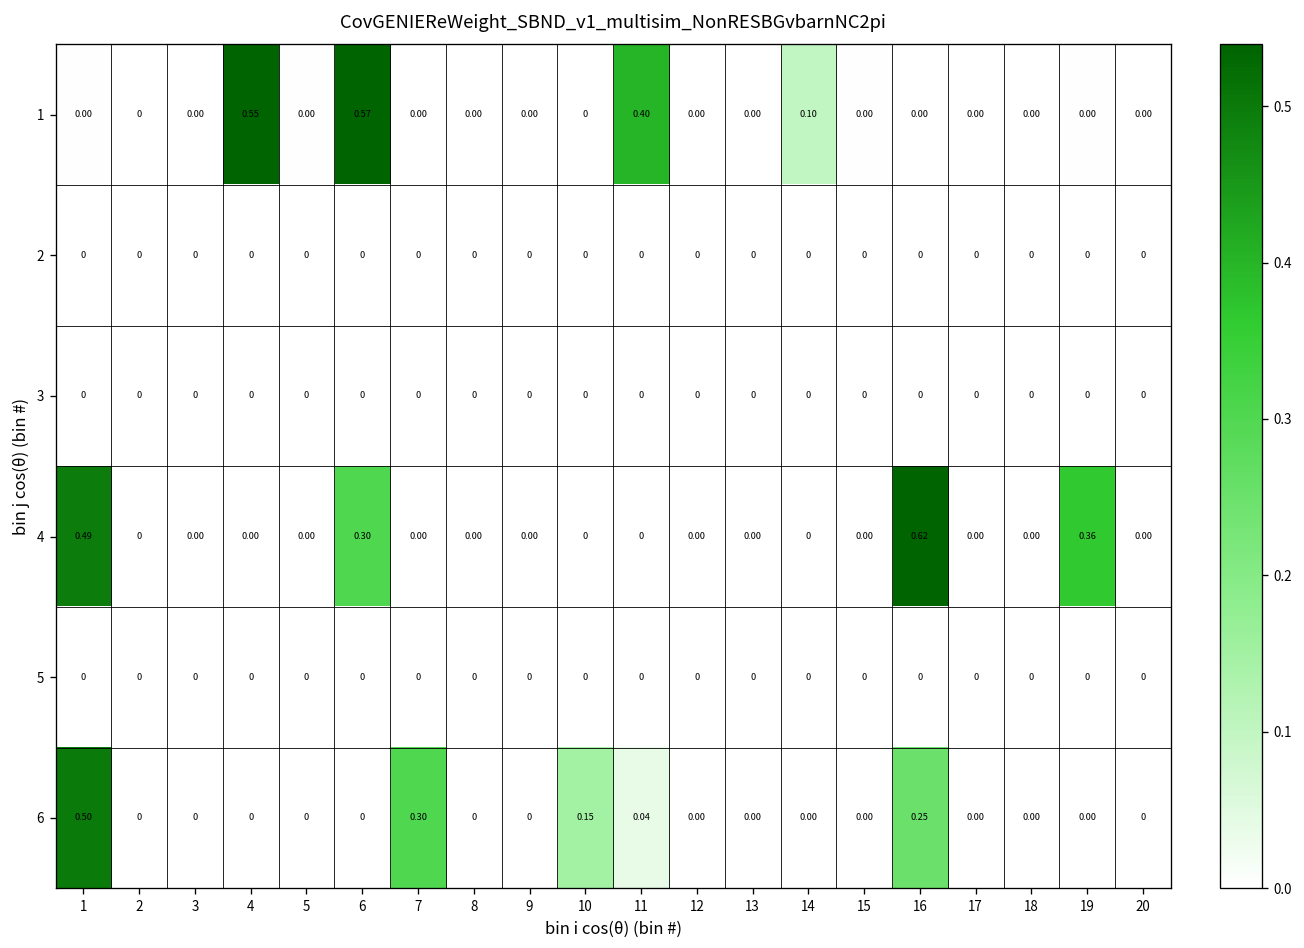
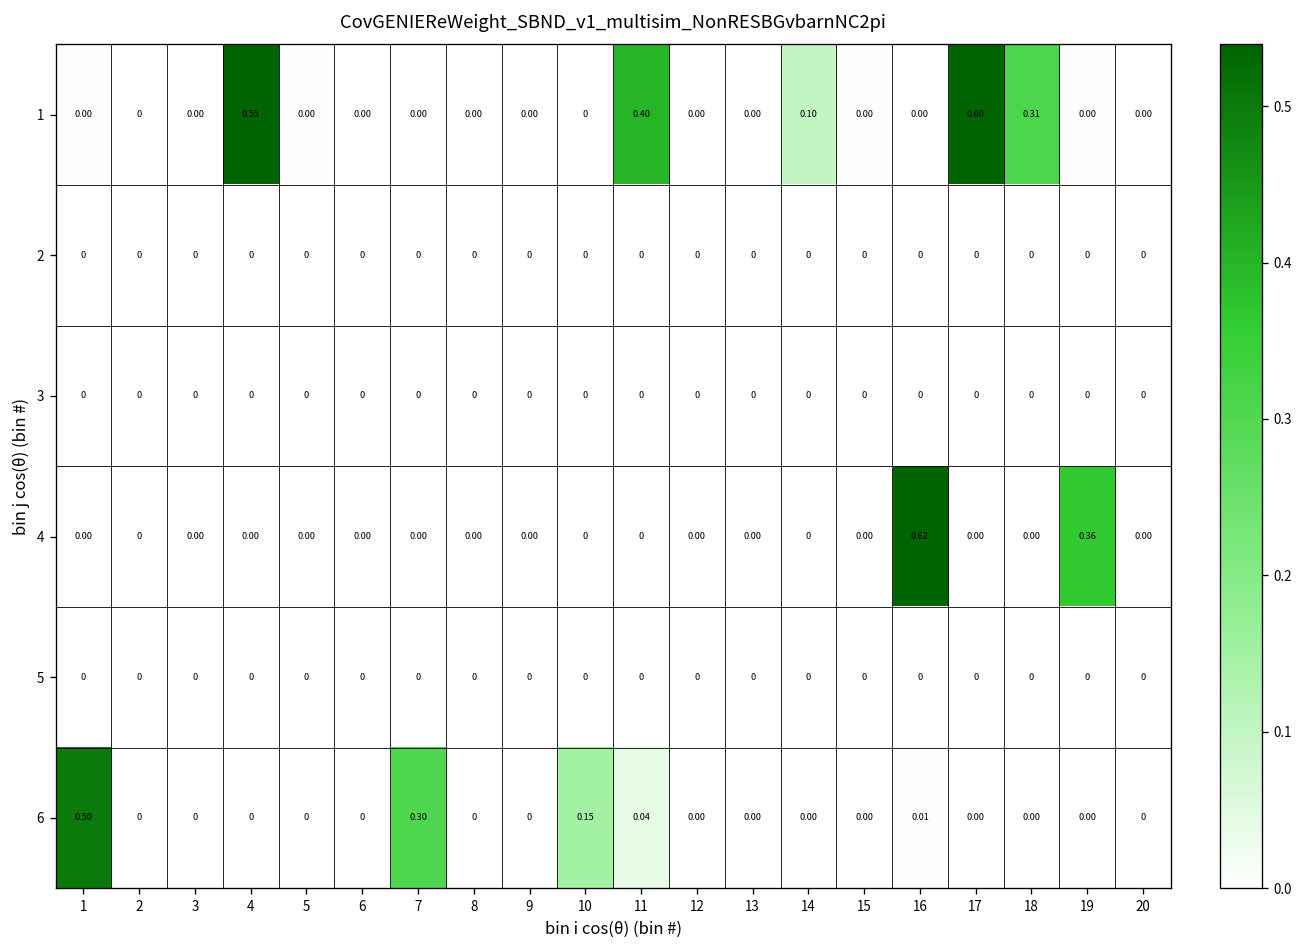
1, 6: 0.57 -> 0.00
1, 17: 0.00 -> 0.60
1, 18: 0.00 -> 0.31
4, 1: 0.49 -> 0.00
4, 6: 0.30 -> 0.00
6, 16: 0.25 -> 0.01
